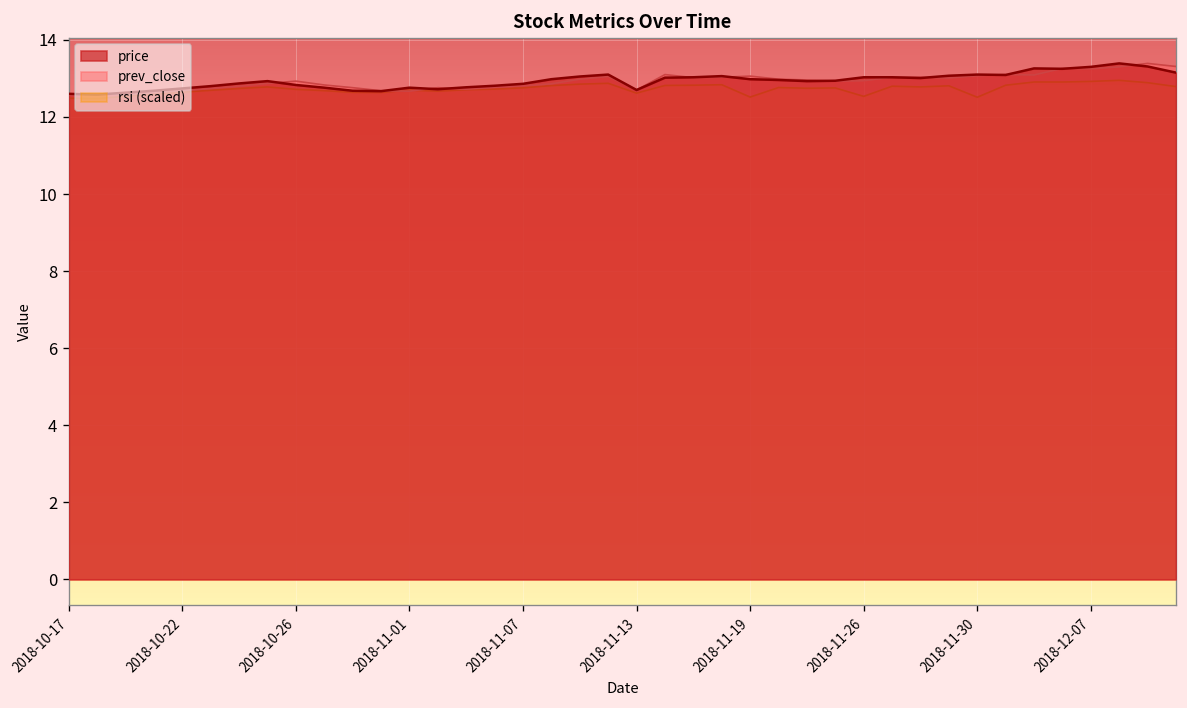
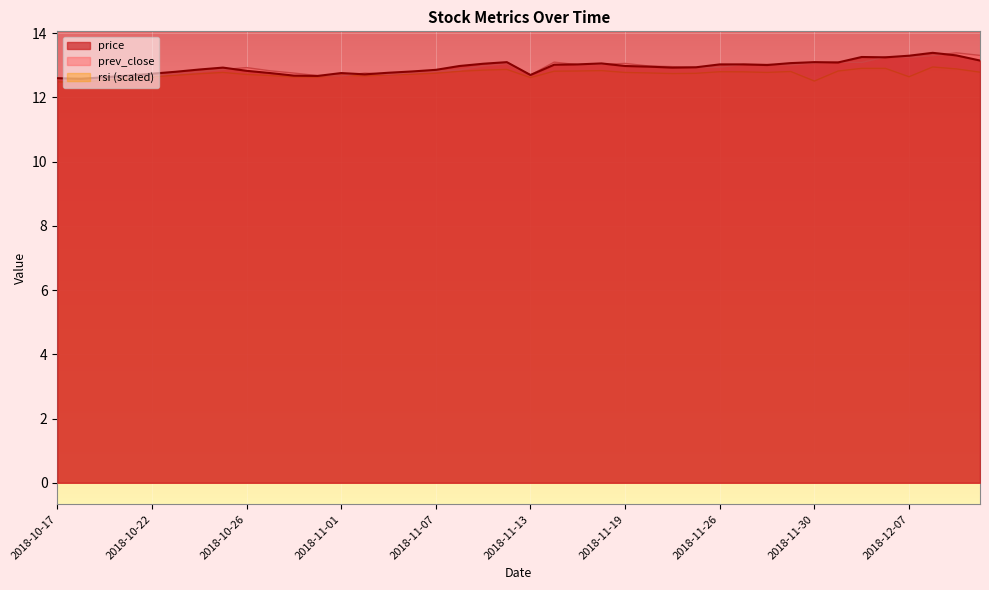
rsi (scaled), 2018-11-19: 12.5 -> 12.8
rsi (scaled), 2018-11-26: 12.5 -> 12.8
rsi (scaled), 2018-12-07: 12.9 -> 12.6
